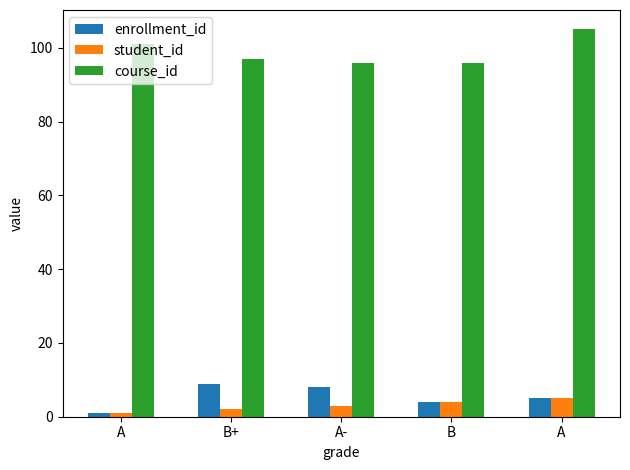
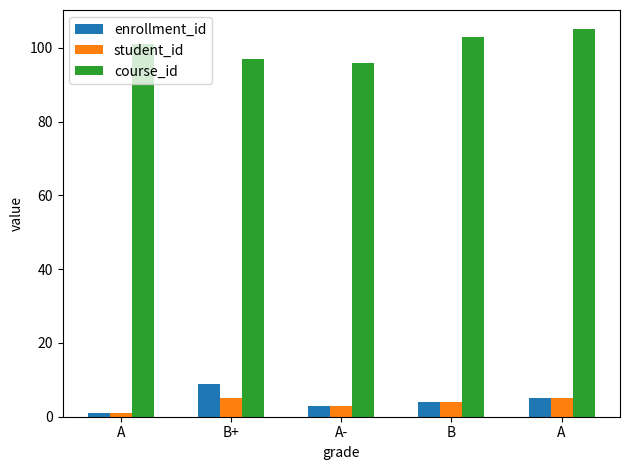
student_id, B+: 2 -> 5
enrollment_id, A-: 8 -> 3
course_id, B: 96 -> 103
